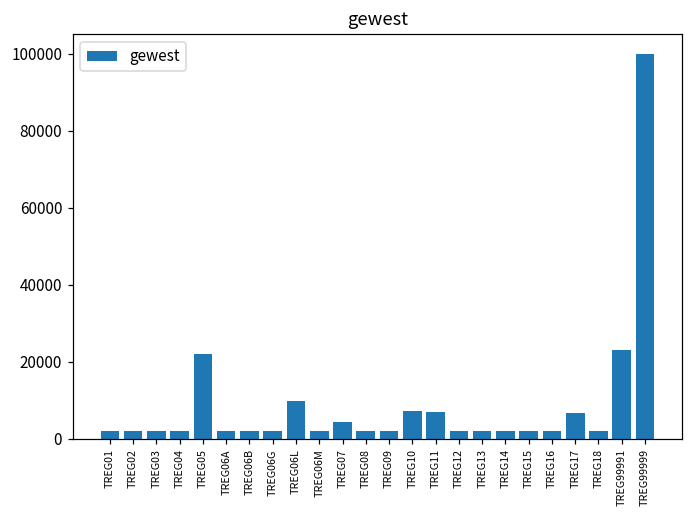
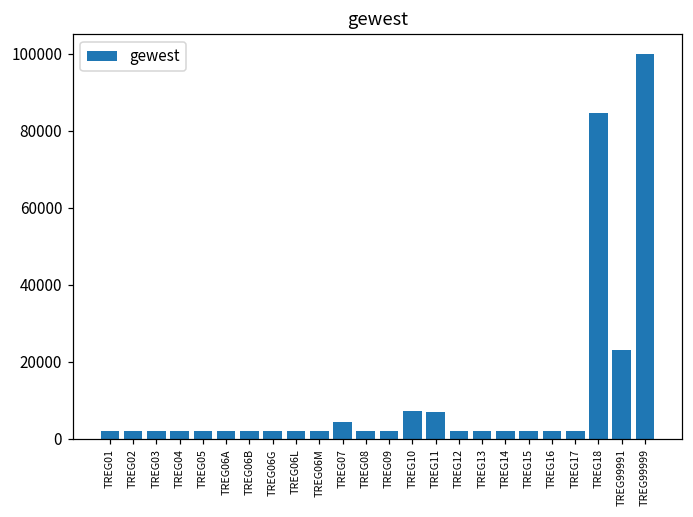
TREG05: 22000 -> 2000
TREG06L: 10000 -> 2000
TREG17: 7000 -> 2000
TREG18: 2000 -> 85000
